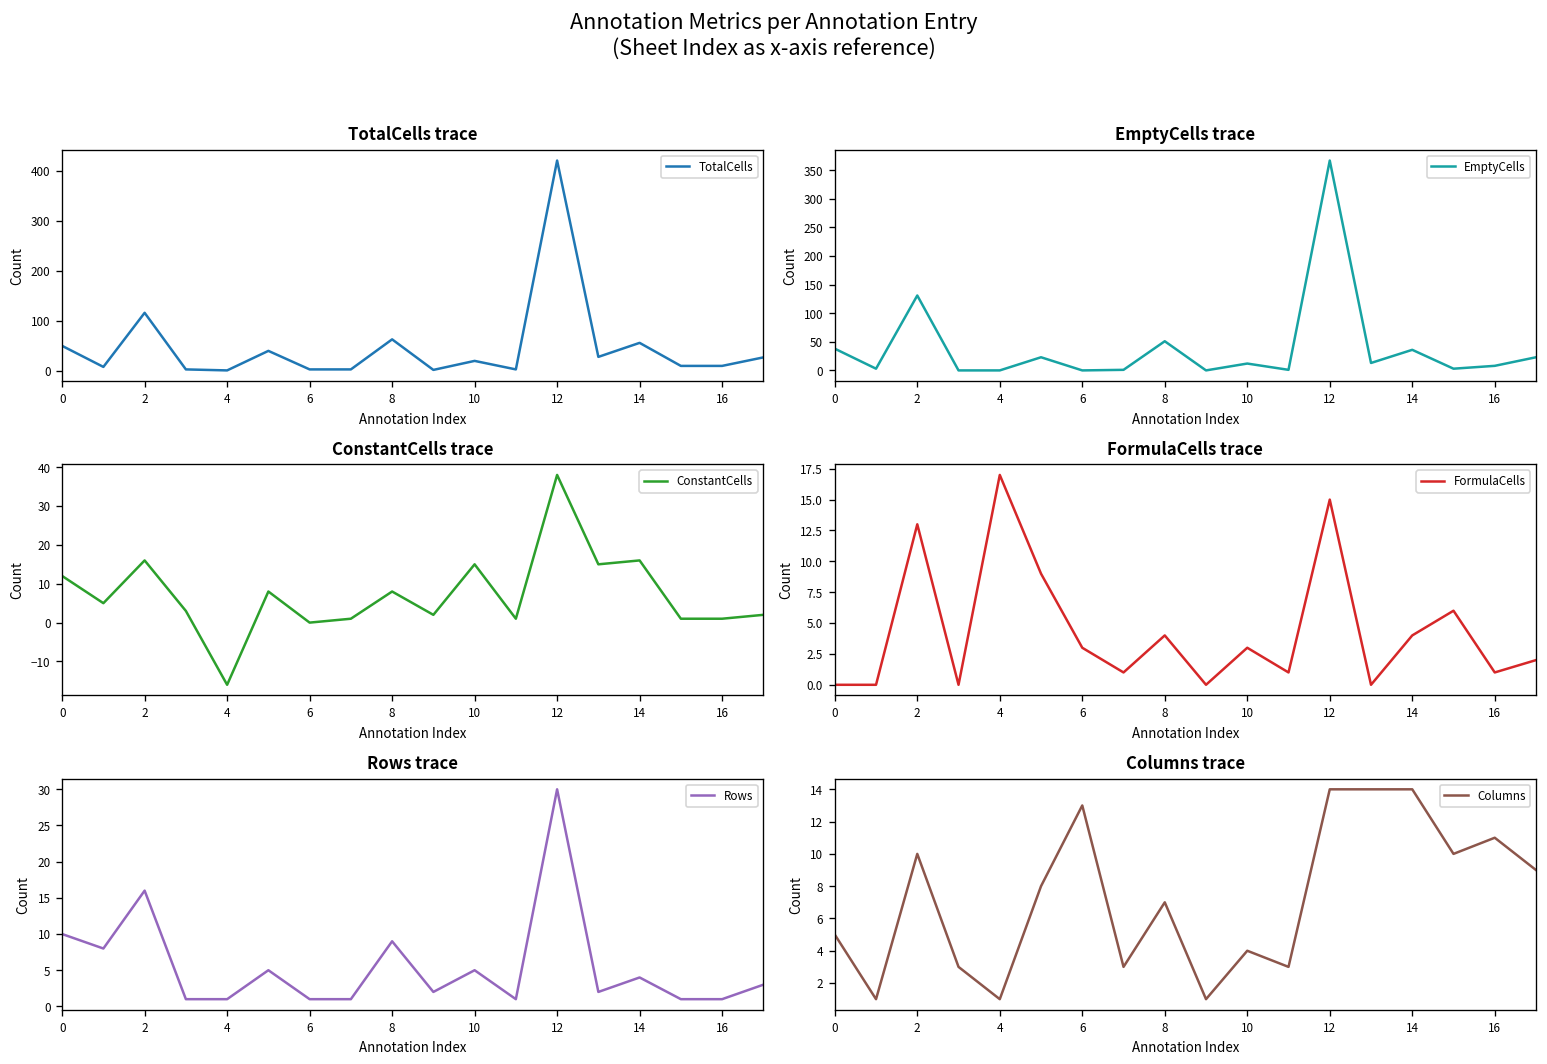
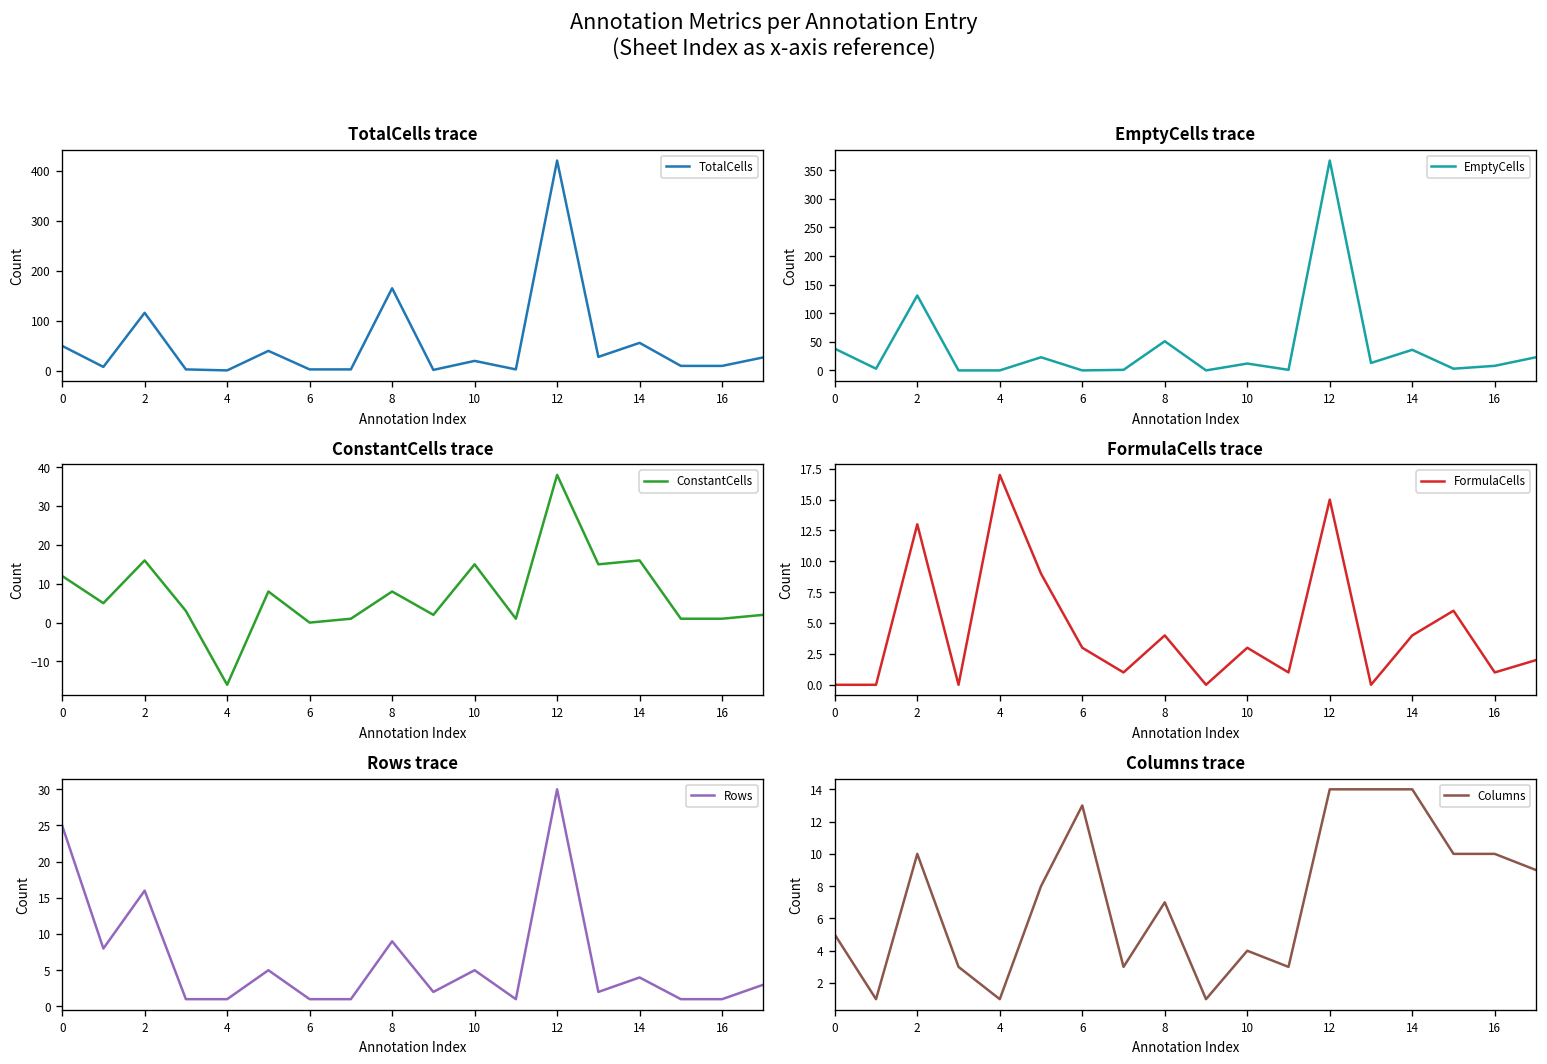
TotalCells trace, 8: 60 -> 170
Rows trace, 0: 10 -> 25
Columns trace, 16: 11 -> 10
